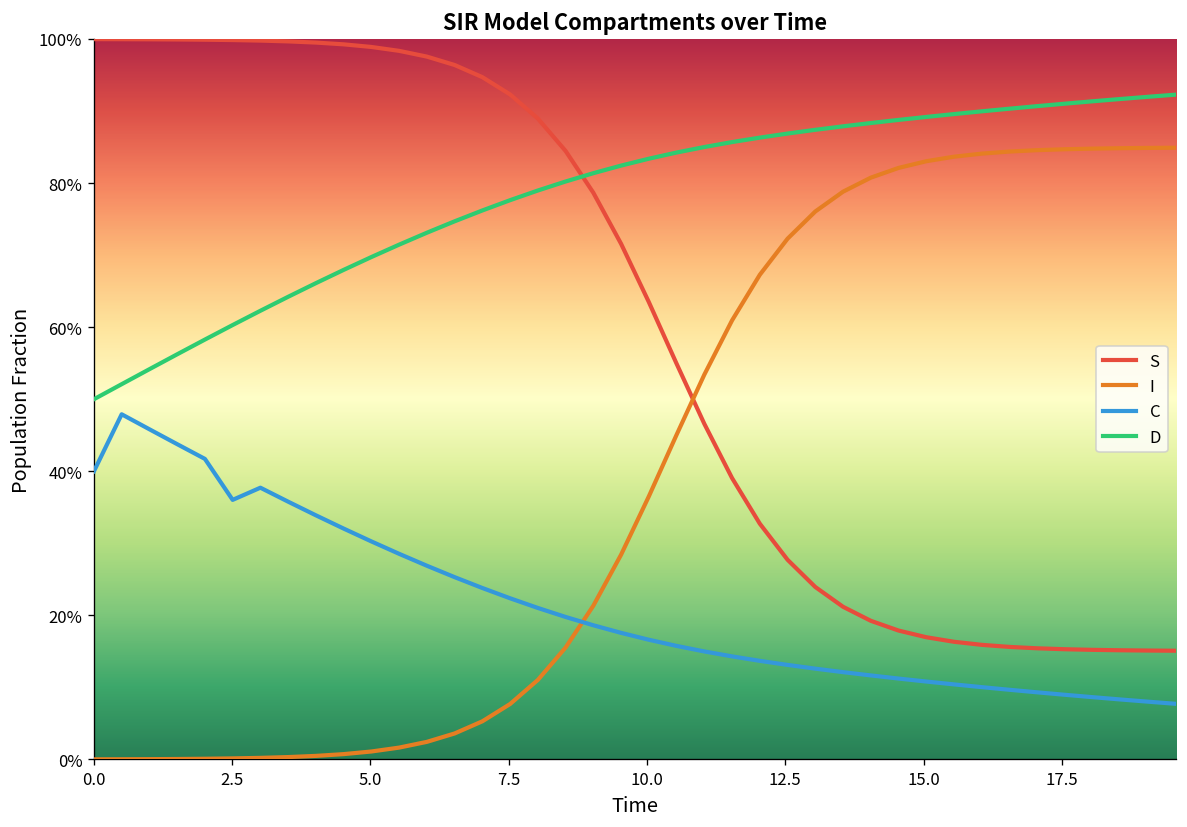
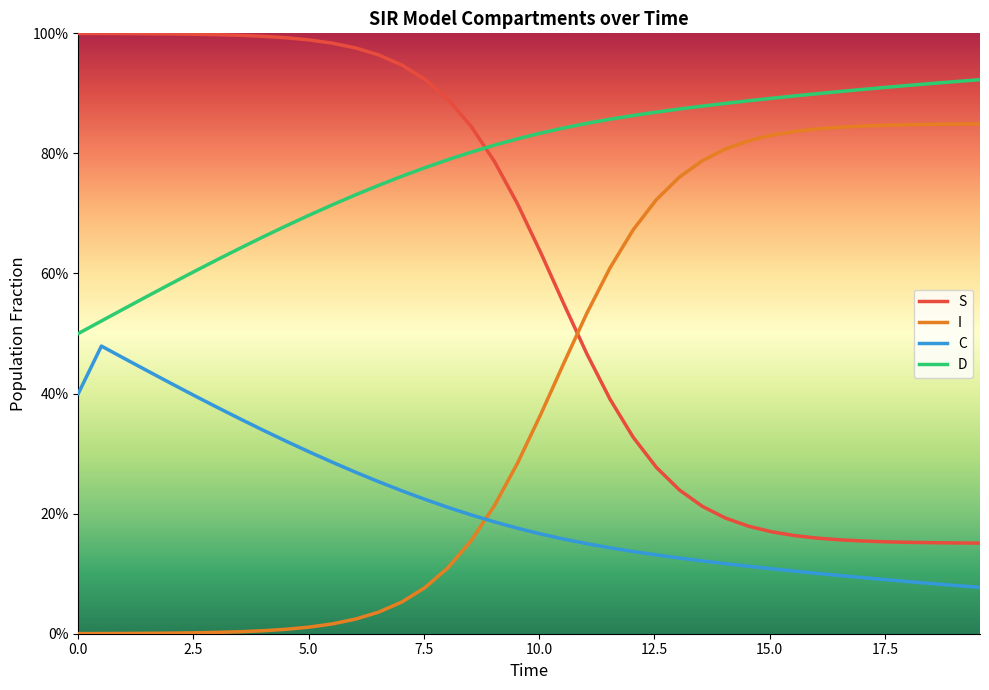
C, 2.5: 36% -> 40%
